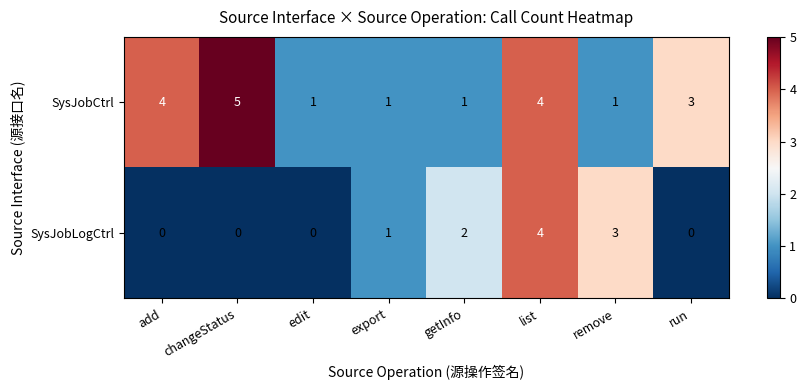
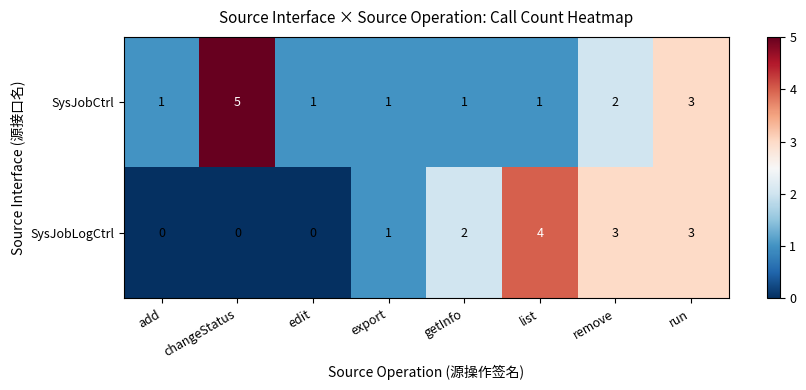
SysJobCtrl, add: 4 -> 1
SysJobCtrl, list: 4 -> 1
SysJobCtrl, remove: 1 -> 2
SysJobLogCtrl, run: 0 -> 3
